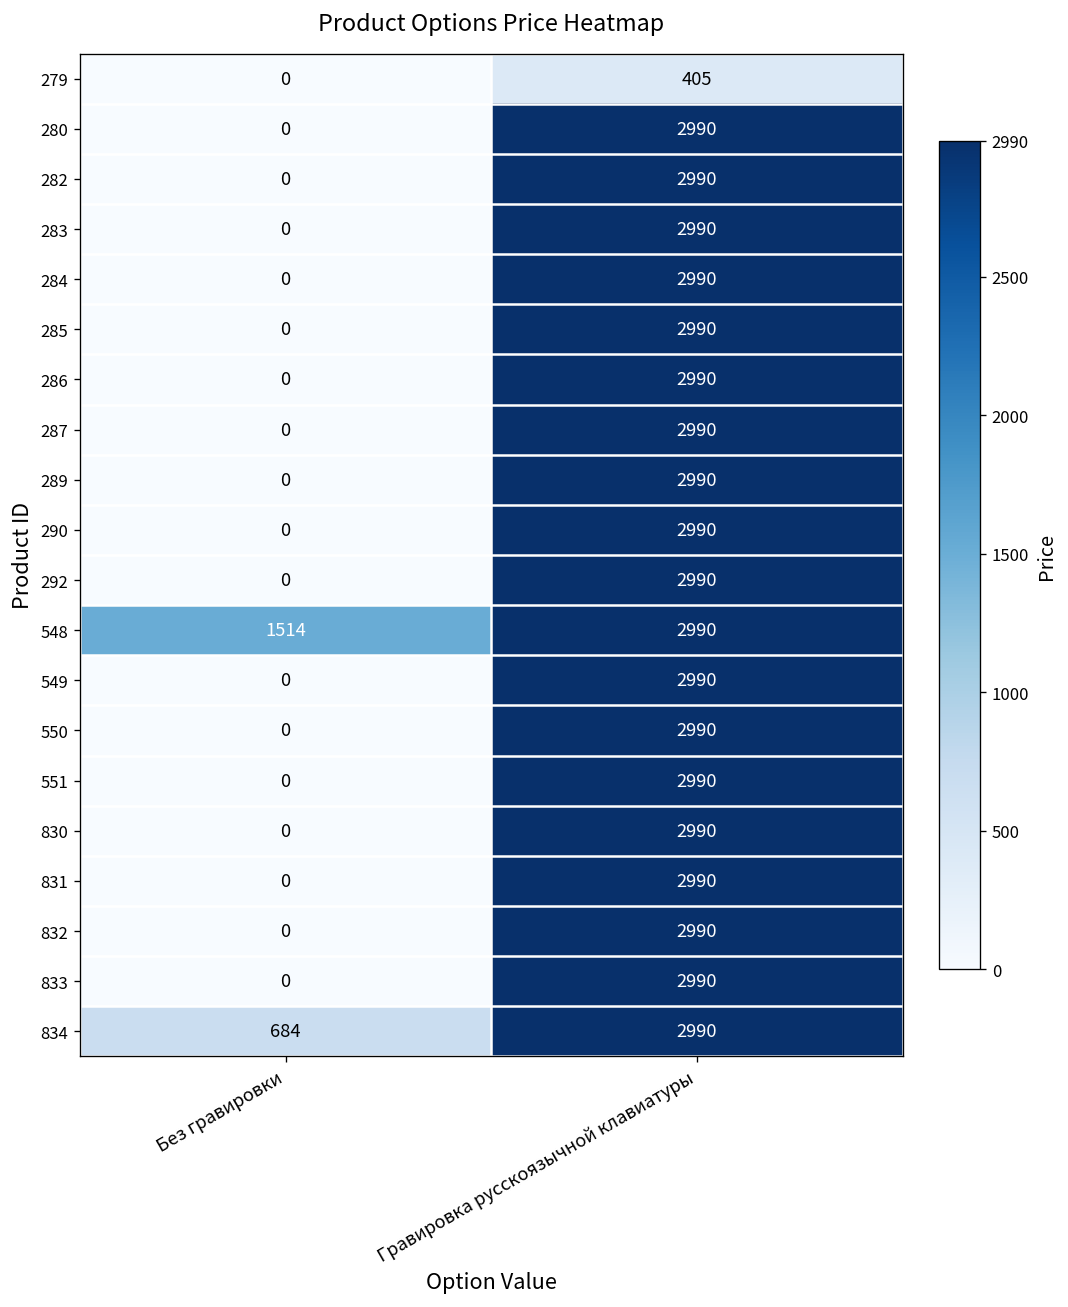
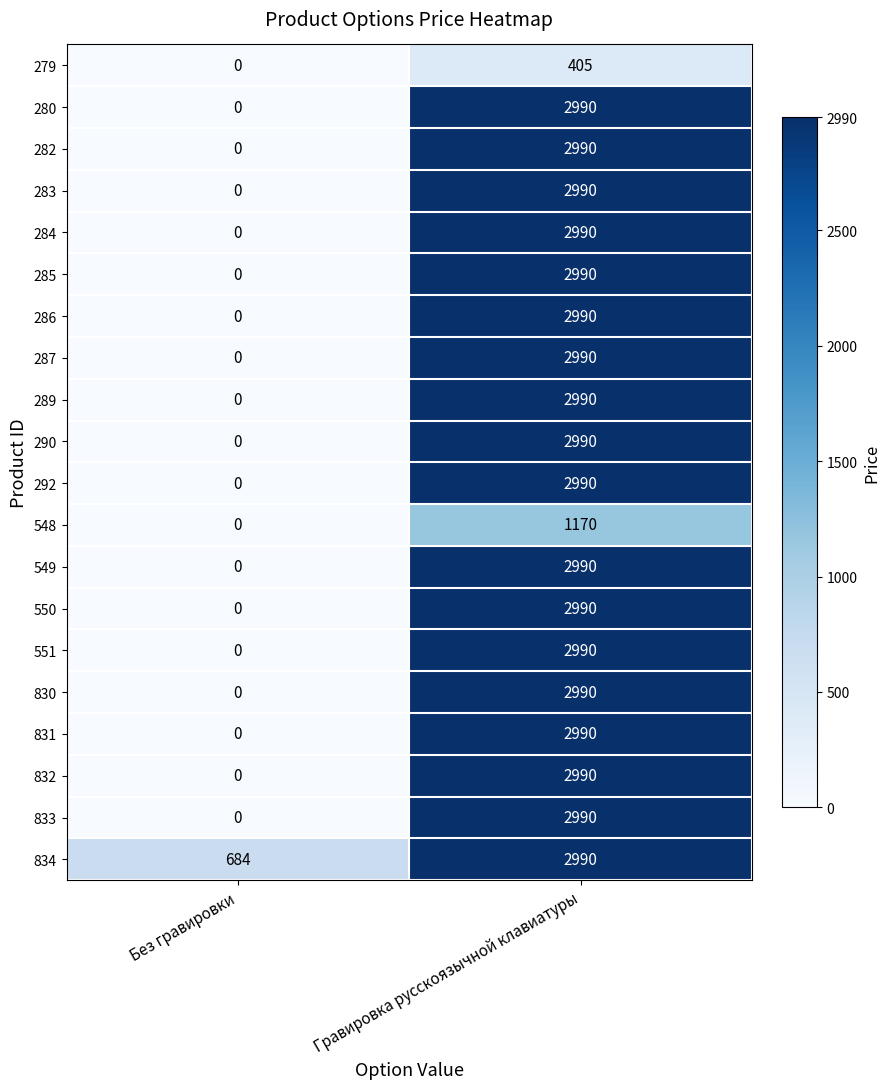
548, Без гравировки: 1514 -> 0
548, Гравировка русскоязычной клавиатуры: 2990 -> 1170
